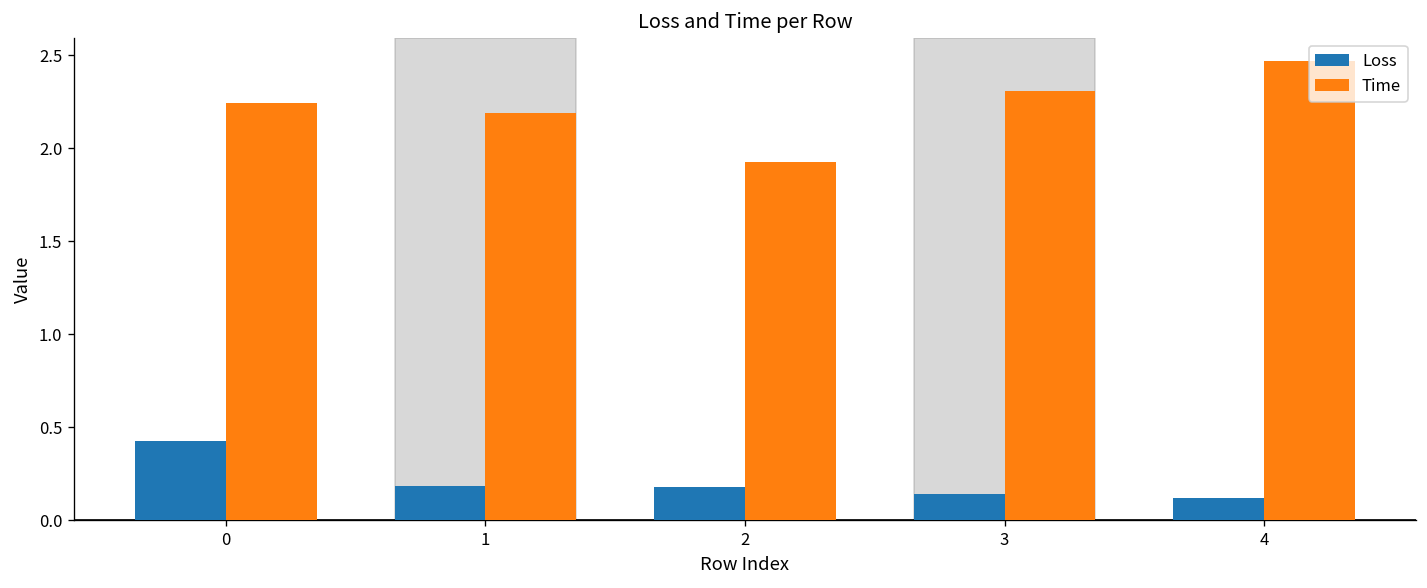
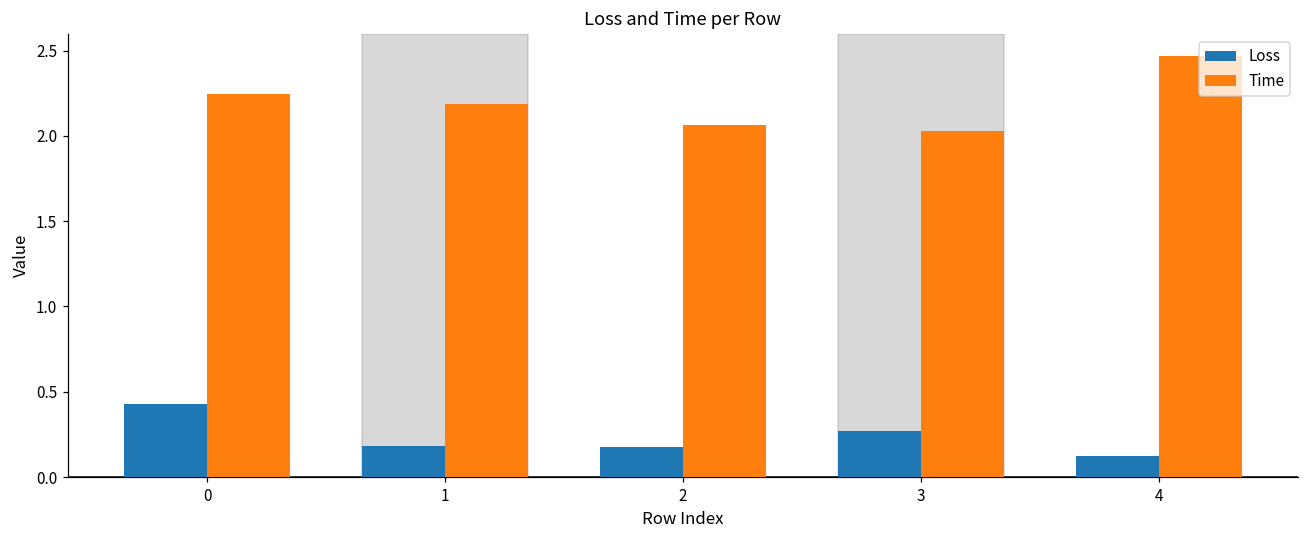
Time, 2: 1.93 -> 2.06
Loss, 3: 0.14 -> 0.27
Time, 3: 2.31 -> 2.03
